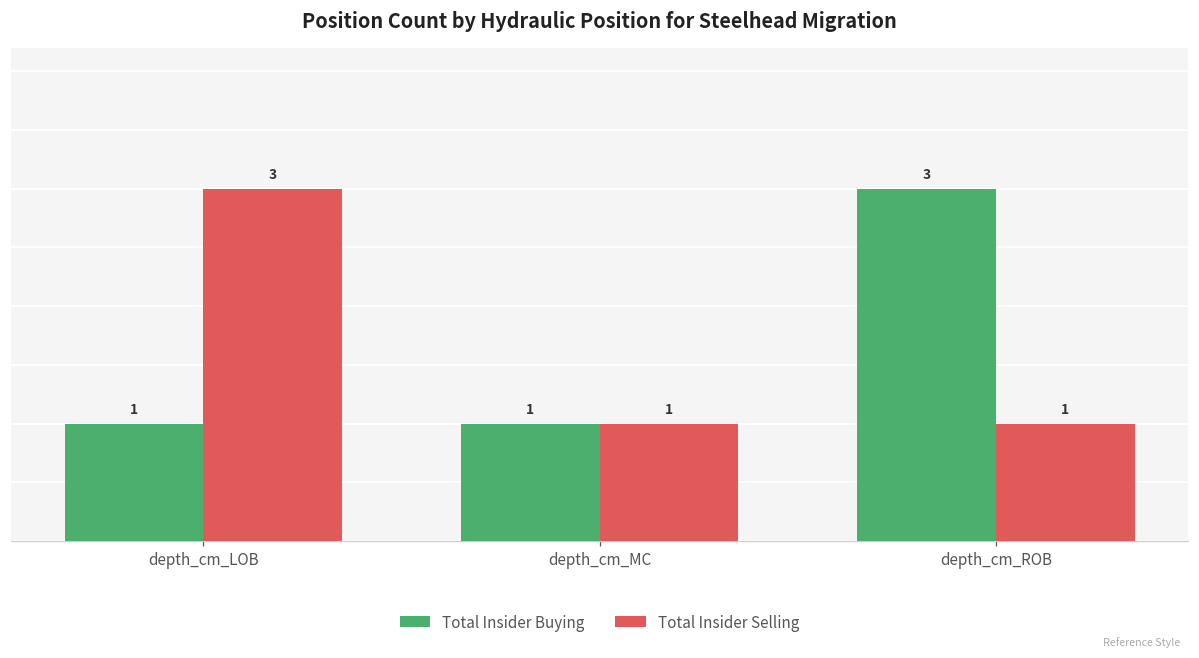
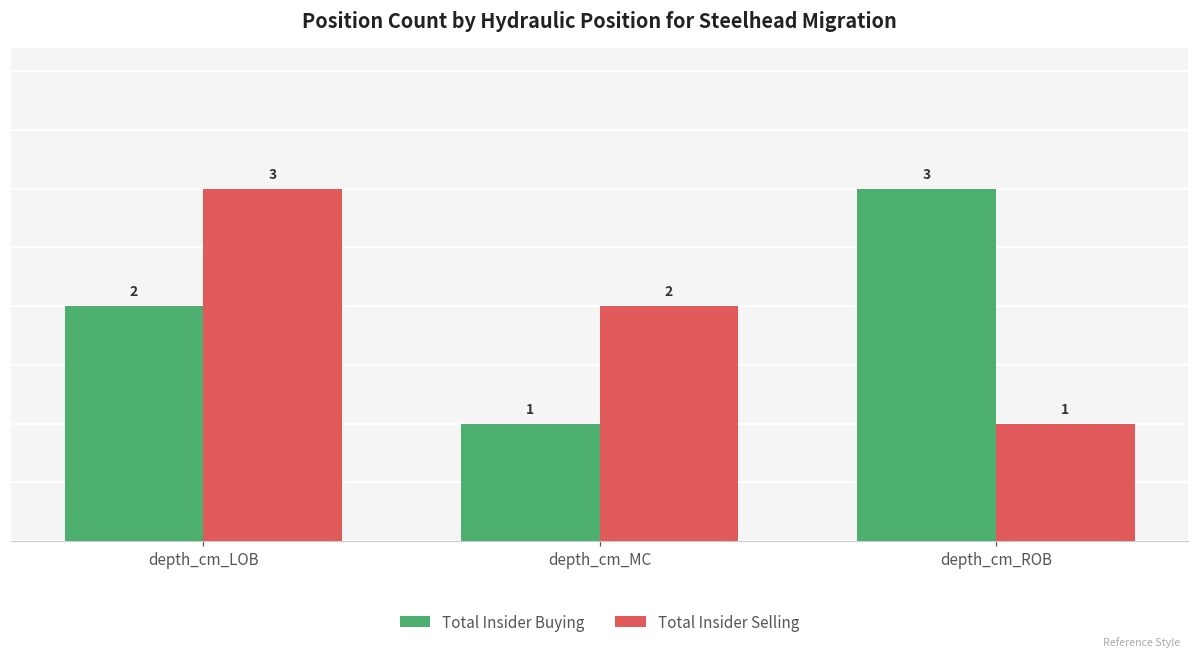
Total Insider Buying, depth_cm_LOB: 1 -> 2
Total Insider Selling, depth_cm_MC: 1 -> 2
